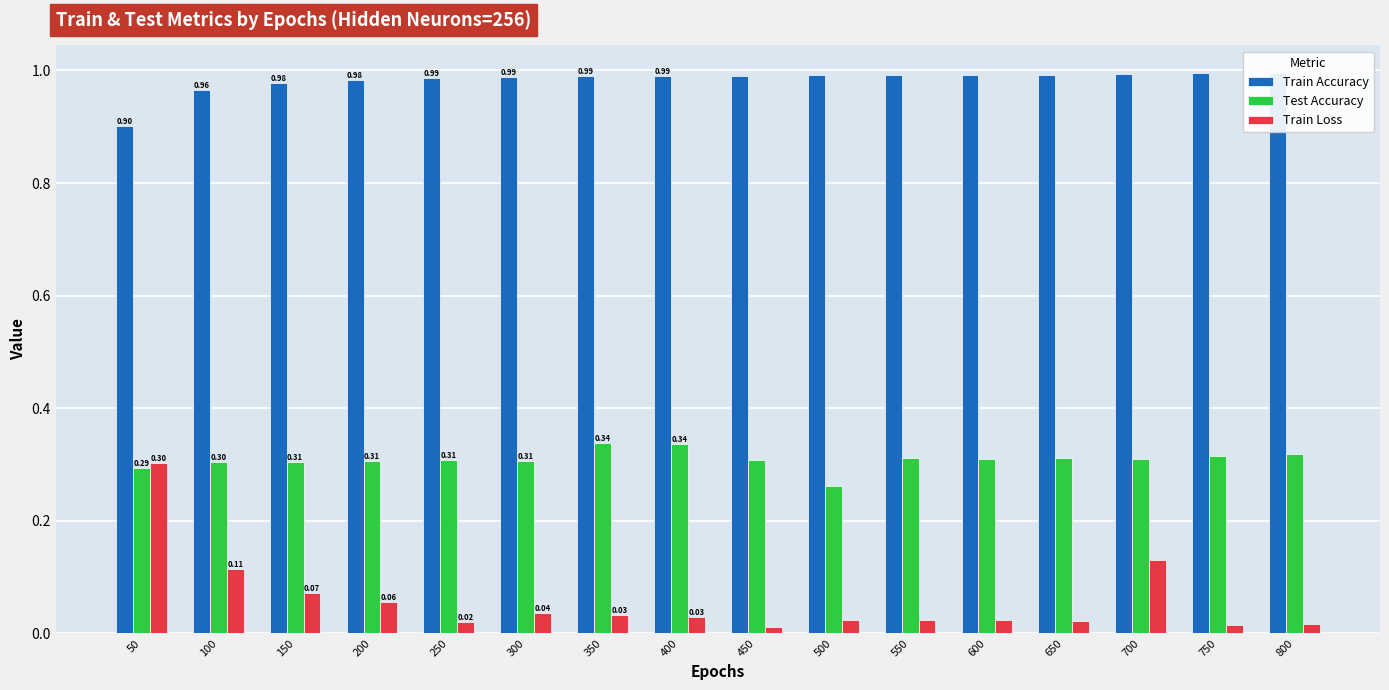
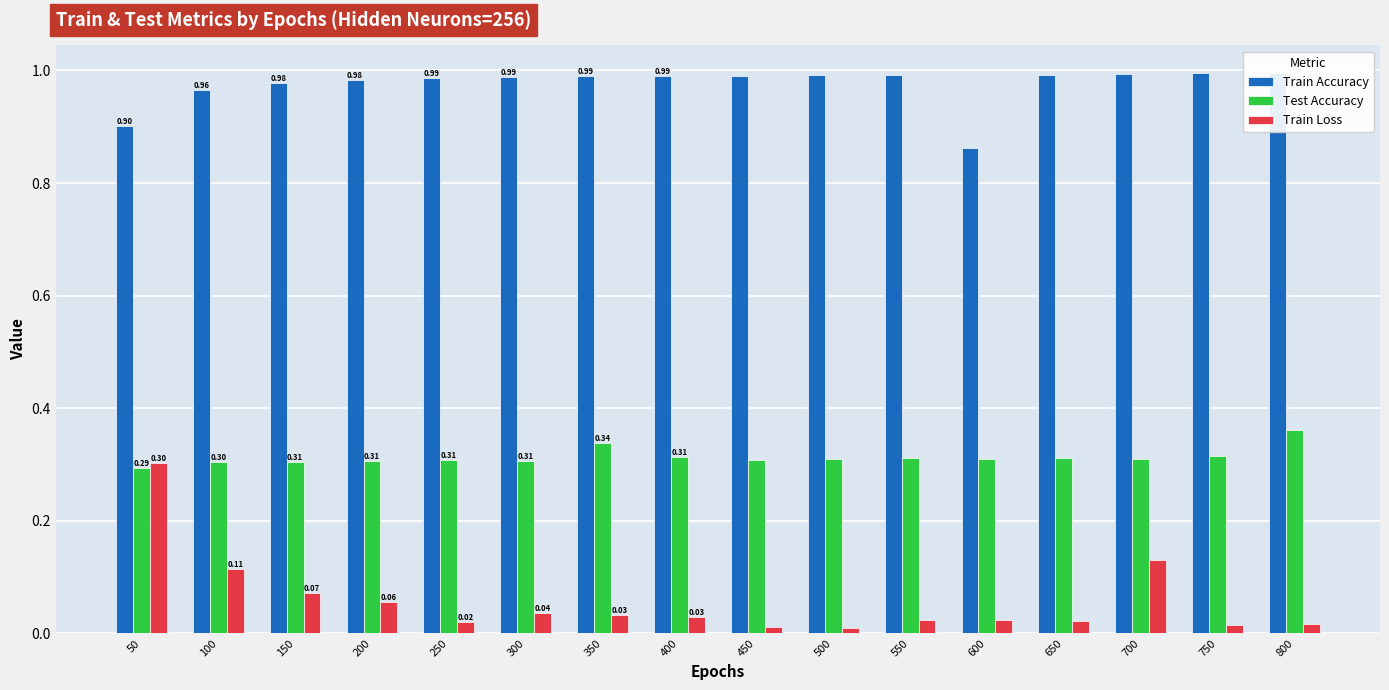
Test Accuracy, 400: 0.34 -> 0.31
Test Accuracy, 500: 0.26 -> 0.31
Train Loss, 500: 0.02 -> 0.01
Train Accuracy, 600: 0.99 -> 0.86
Test Accuracy, 800: 0.32 -> 0.36
